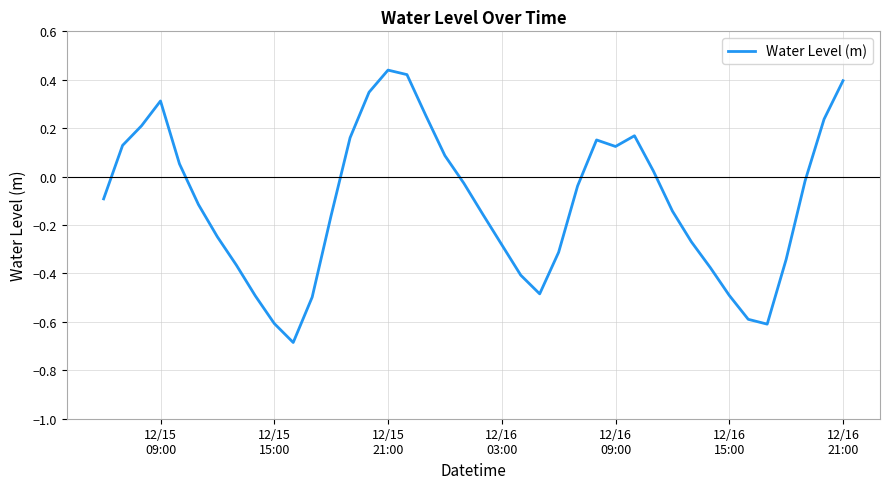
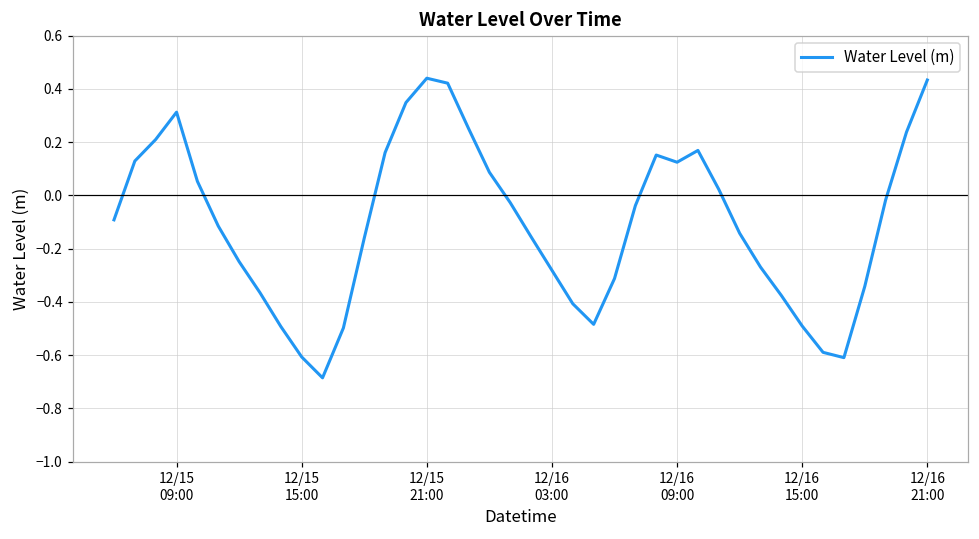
12/16 21:00: 0.40 -> 0.43
